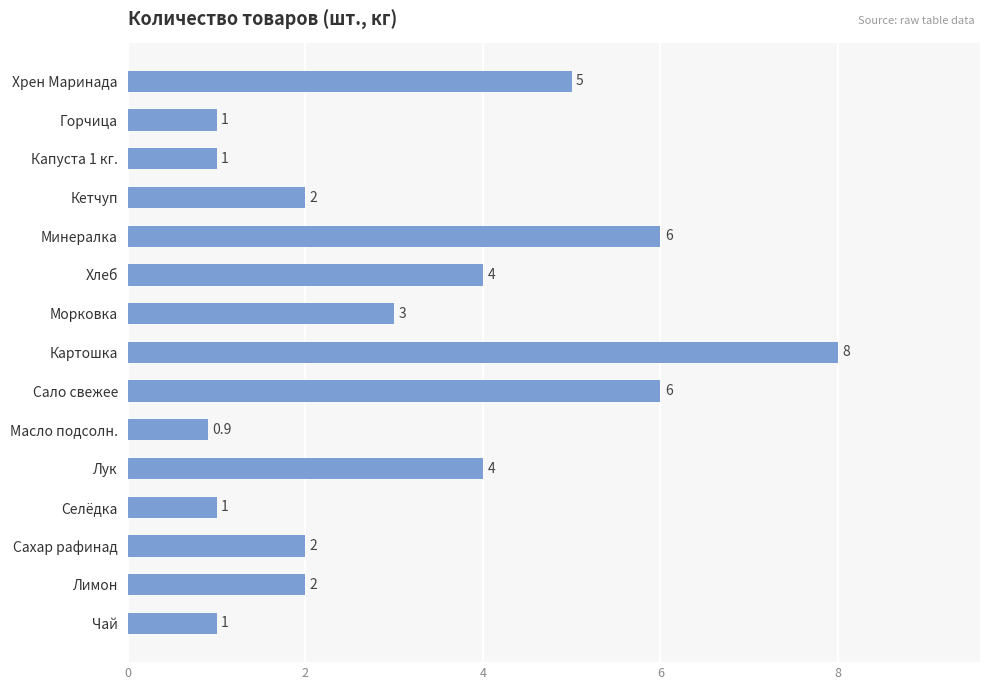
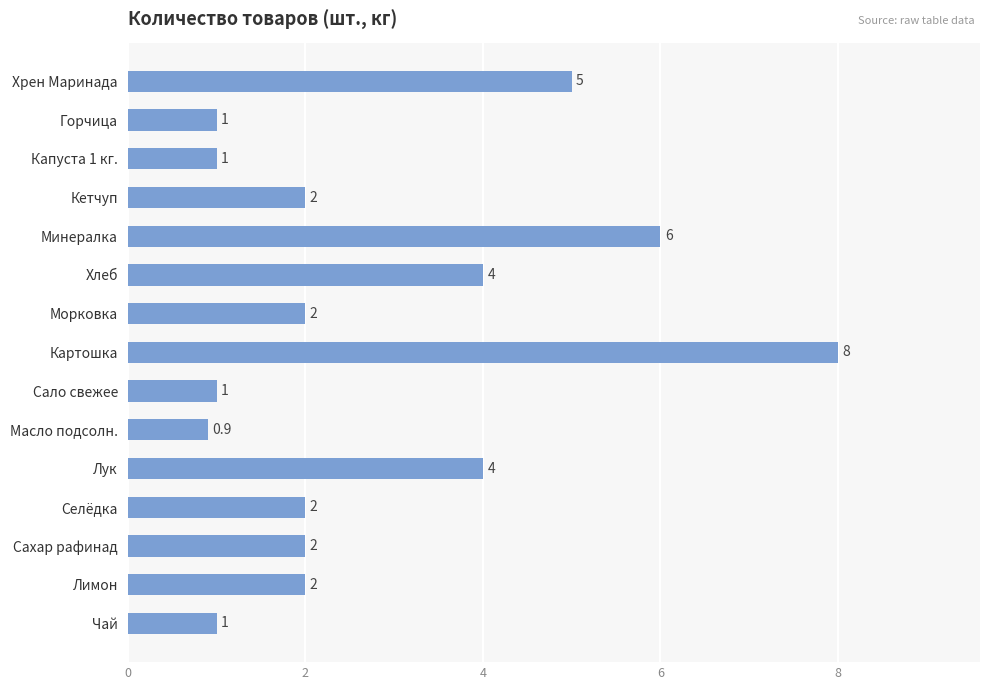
Морковка: 3 -> 2
Сало свежее: 6 -> 1
Селёдка: 1 -> 2
